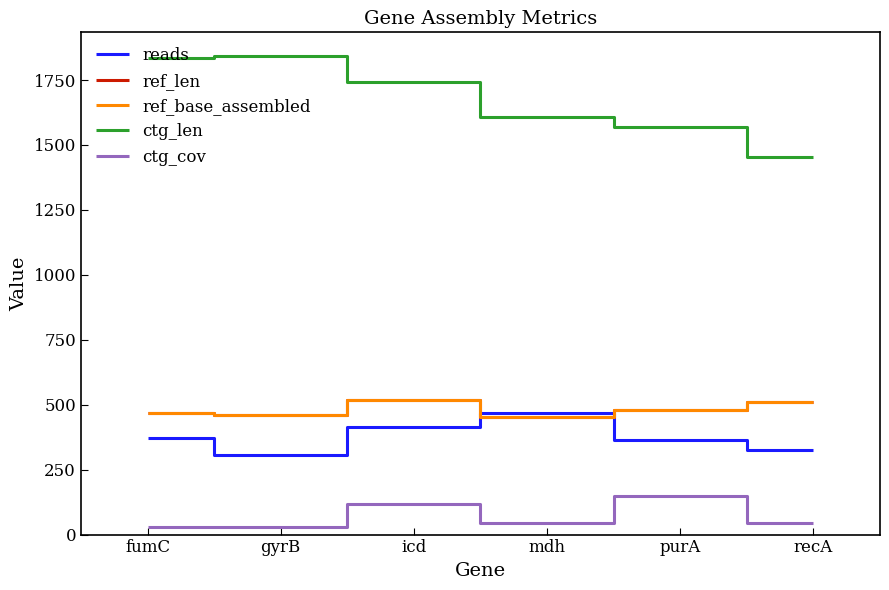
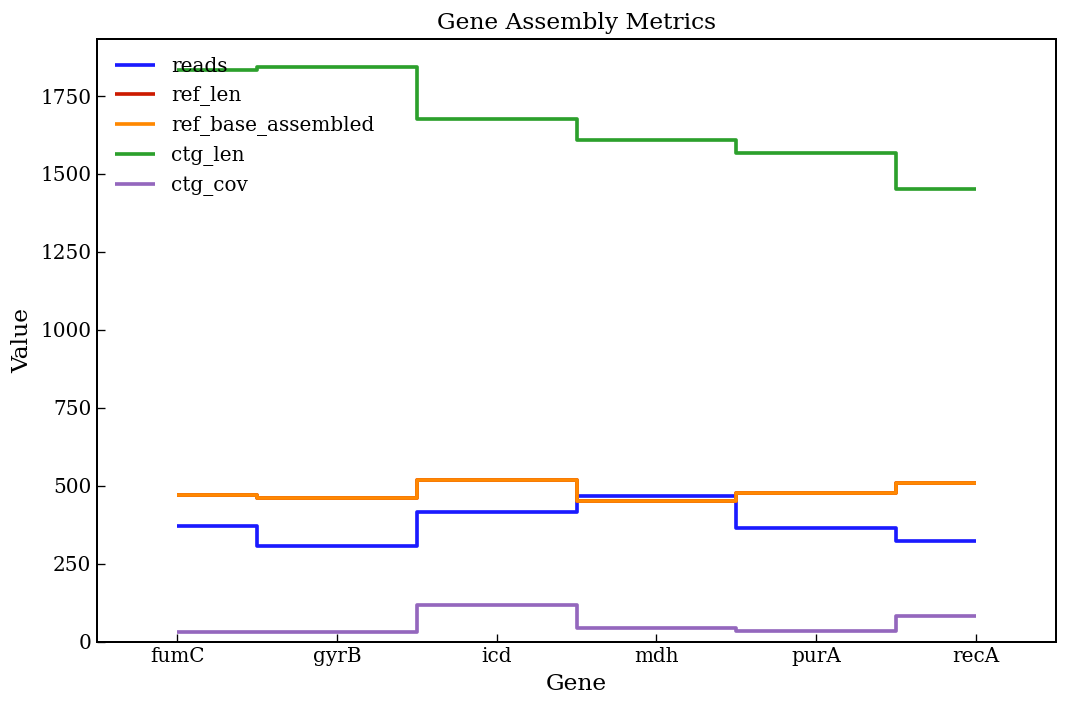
ctg_len, icd: 1740 -> 1680
ctg_cov, purA: 150 -> 30
ctg_cov, recA: 50 -> 80
